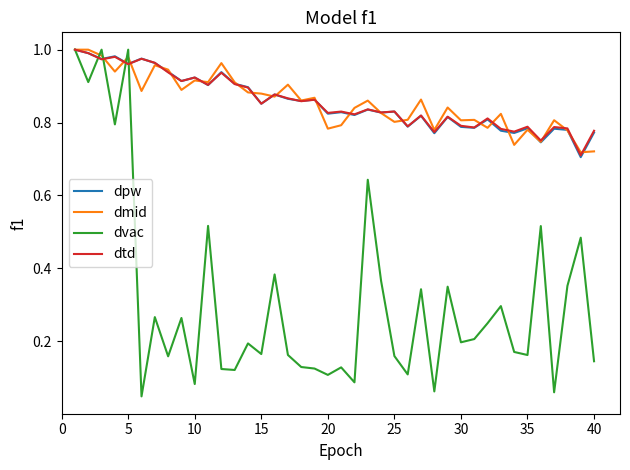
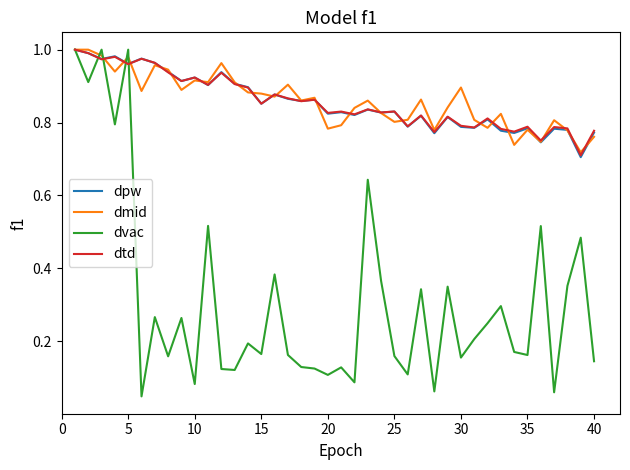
dmid, 30: 0.81 -> 0.90
dvac, 30: 0.20 -> 0.16
dmid, 40: 0.72 -> 0.76
